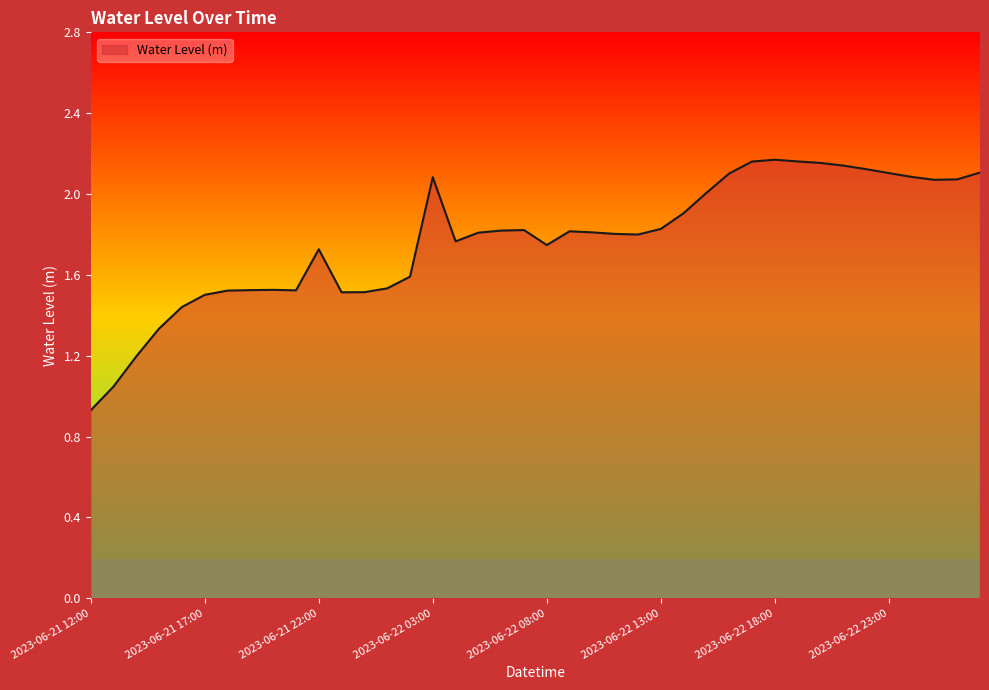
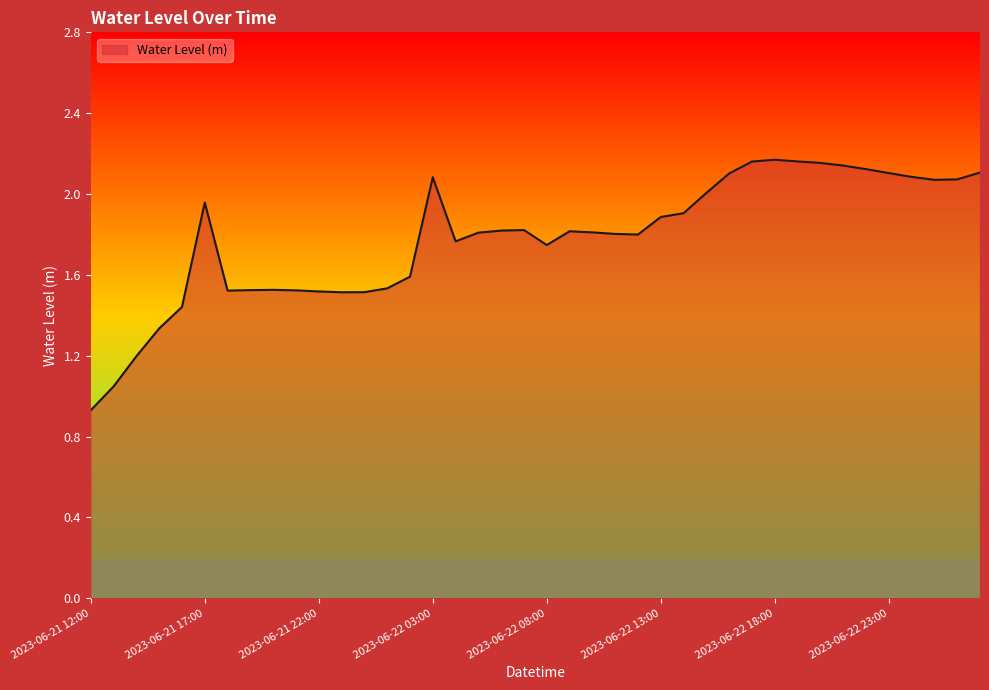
2023-06-21 17:00: 1.50 -> 1.96
2023-06-21 22:00: 1.73 -> 1.52
2023-06-22 13:00: 1.83 -> 1.89
